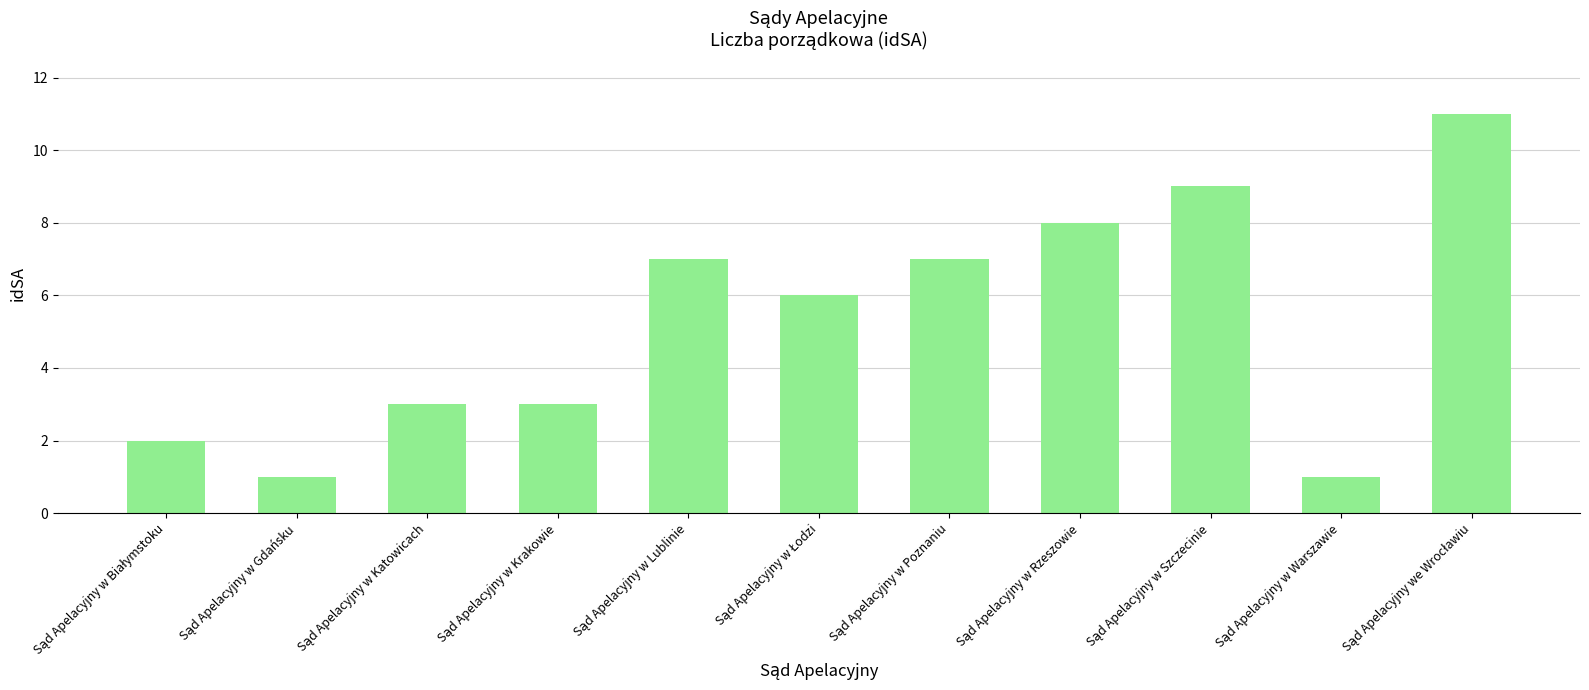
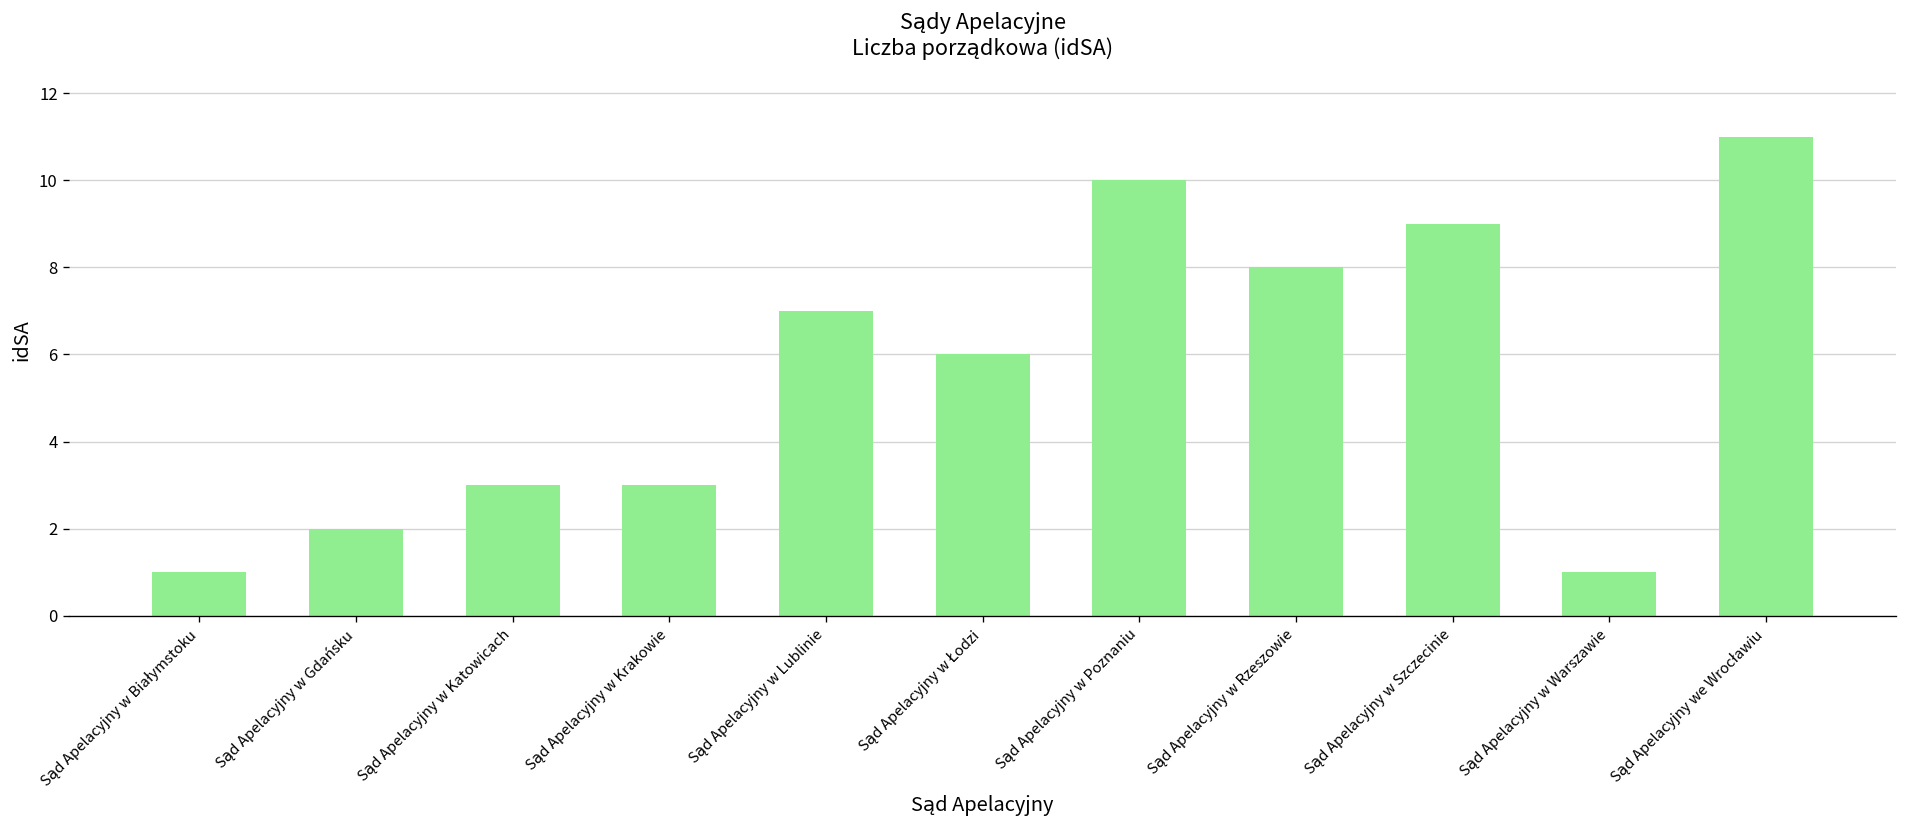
Sąd Apelacyjny w Białymstoku: 2 -> 1
Sąd Apelacyjny w Gdańsku: 1 -> 2
Sąd Apelacyjny w Poznaniu: 7 -> 10
